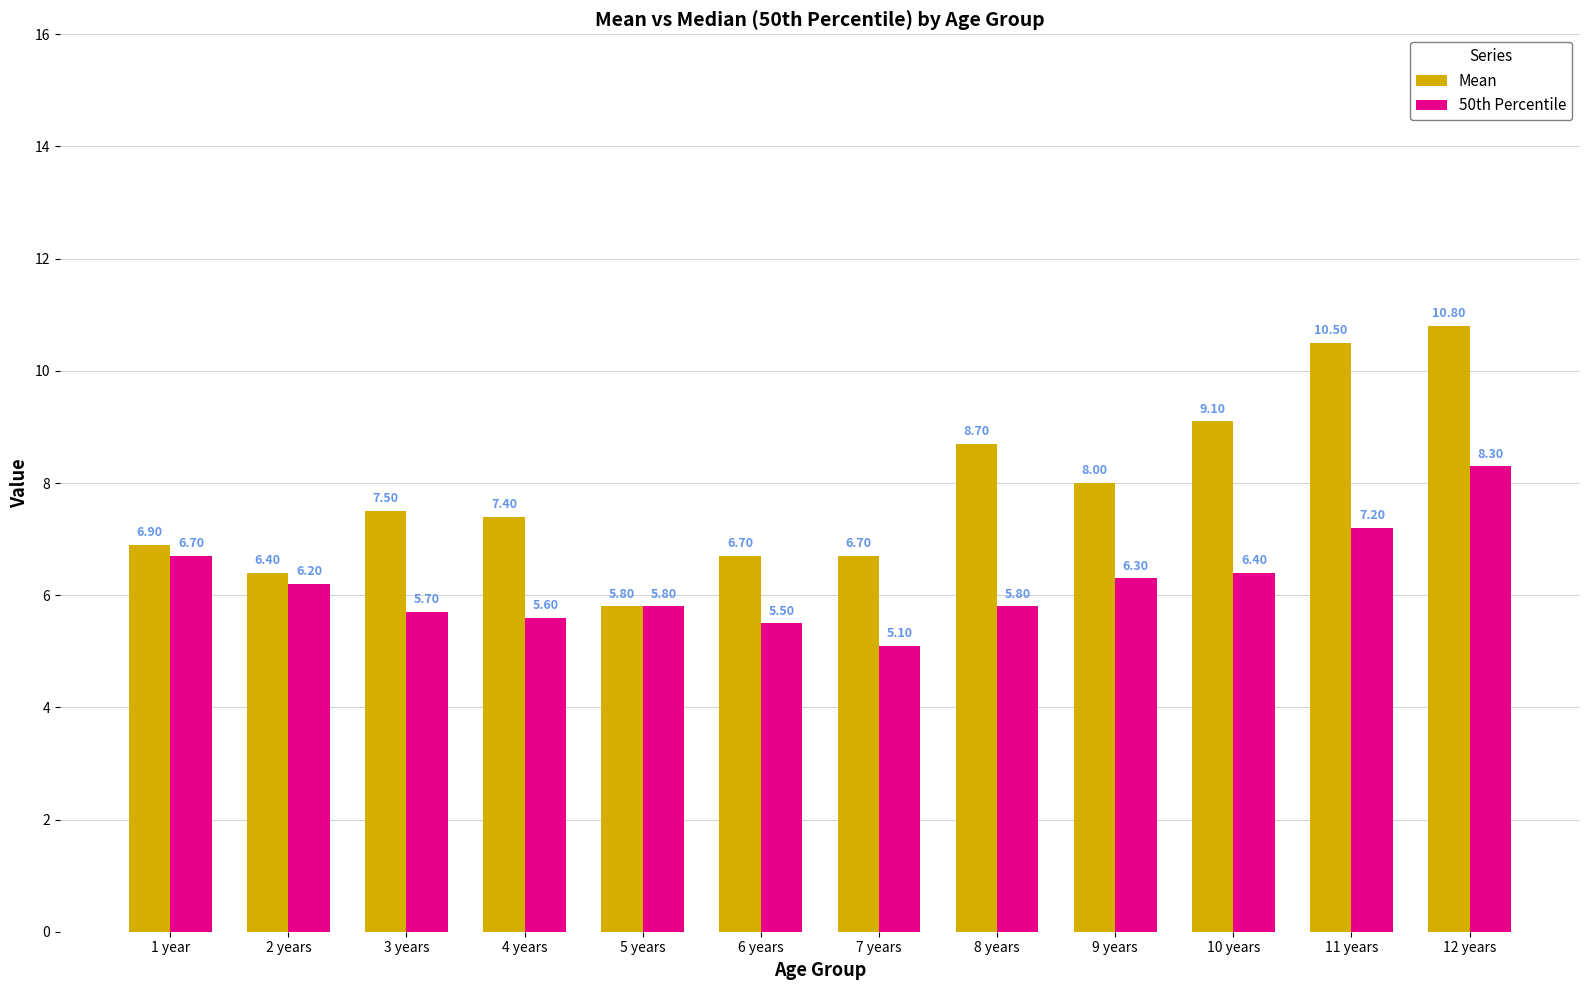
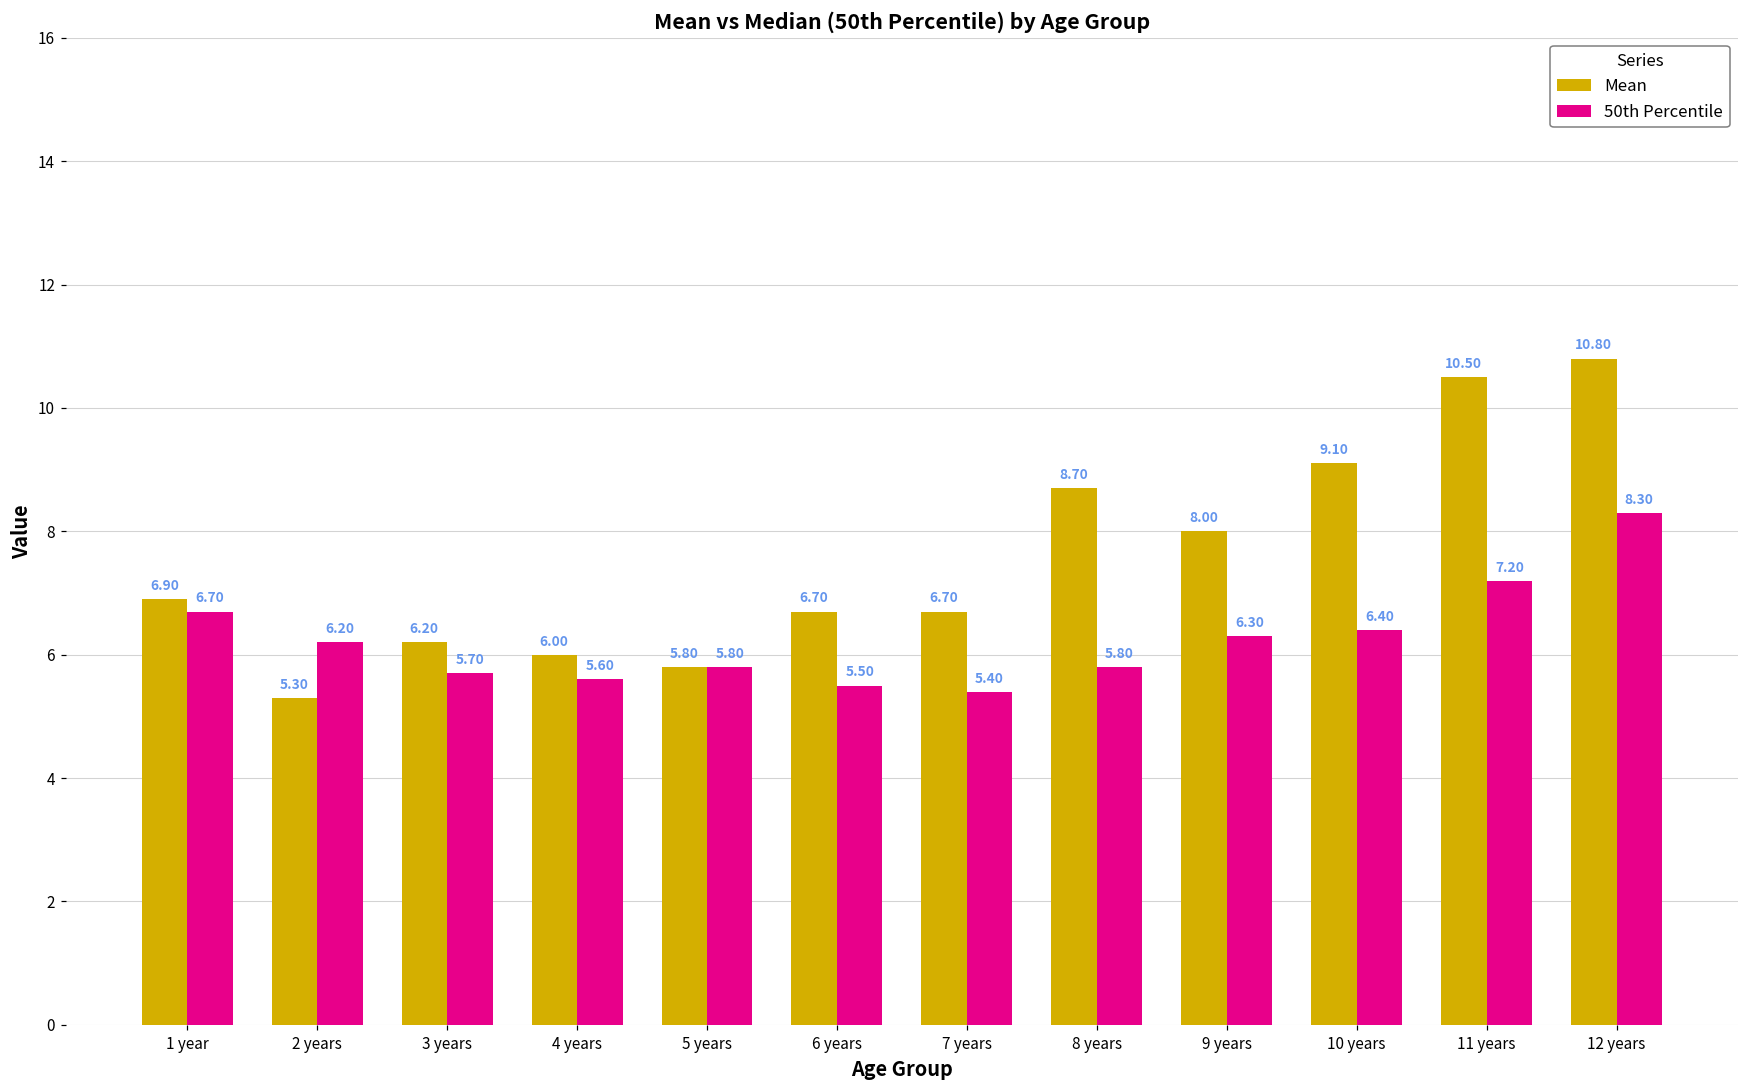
Mean, 2 years: 6.40 -> 5.30
Mean, 3 years: 7.50 -> 6.20
Mean, 4 years: 7.40 -> 6.00
50th Percentile, 7 years: 5.10 -> 5.40
